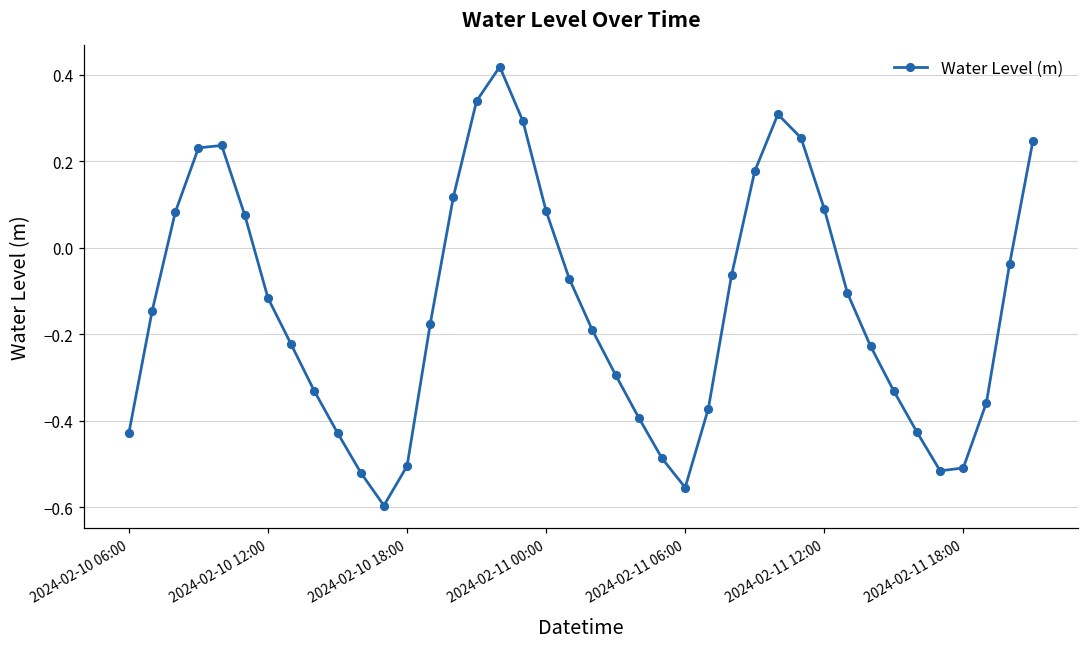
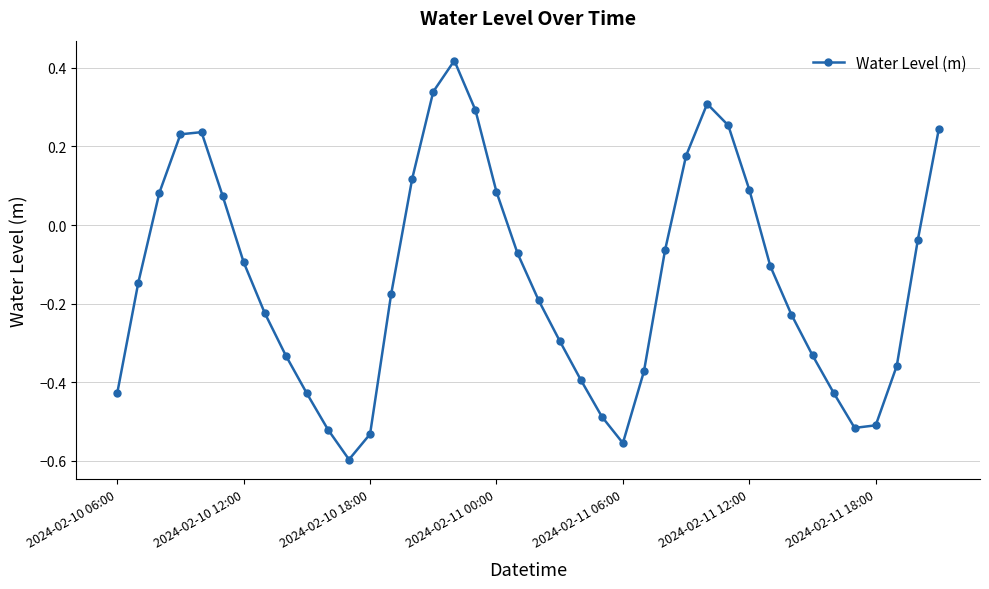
2024-02-10 12:00: -0.12 -> -0.09
2024-02-10 18:00: -0.51 -> -0.53
